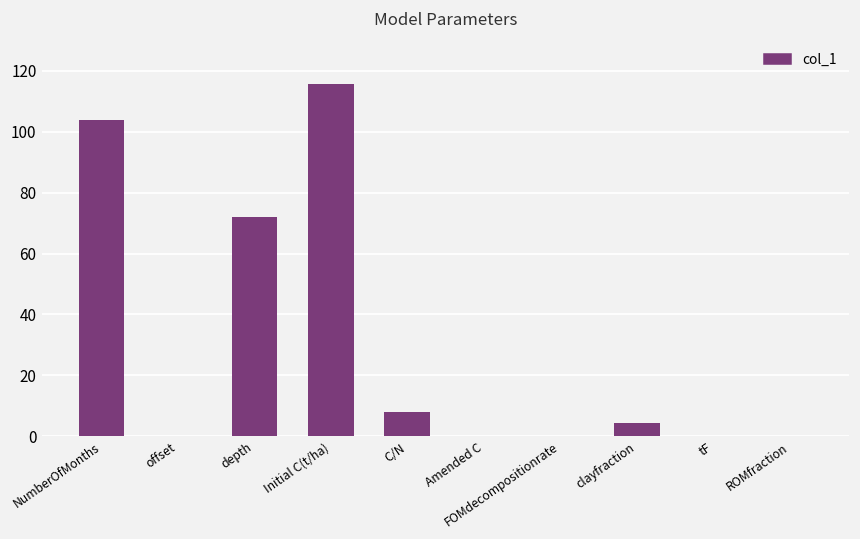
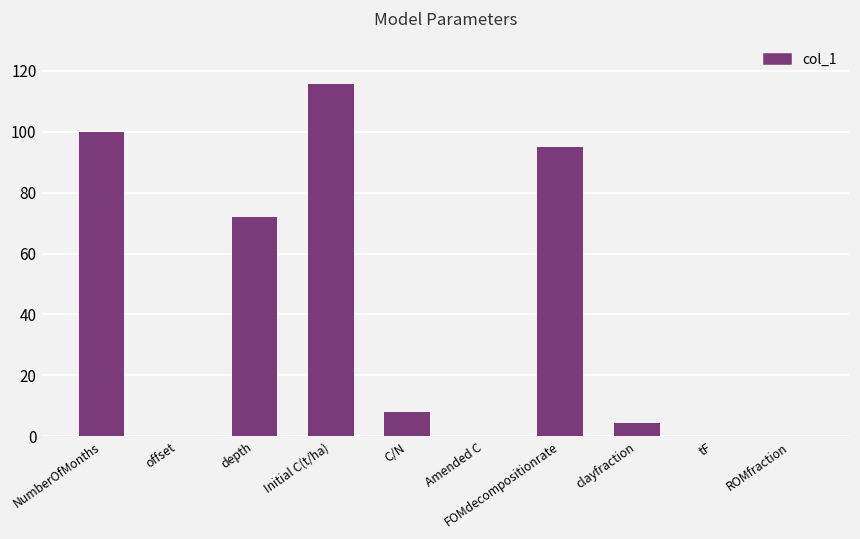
NumberOfMonths: 104 -> 100
FOMdecompositionrate: 0 -> 95
